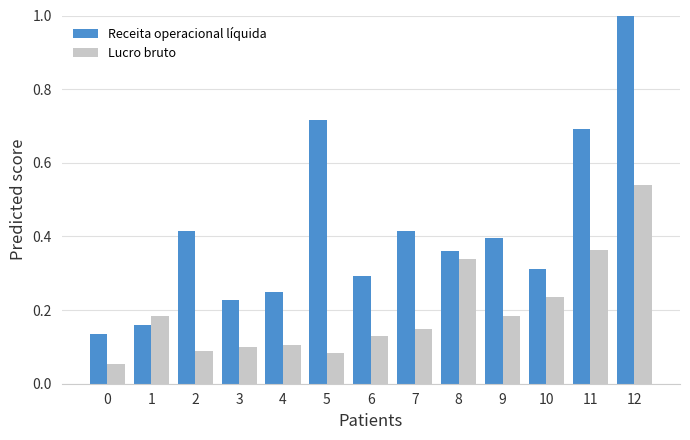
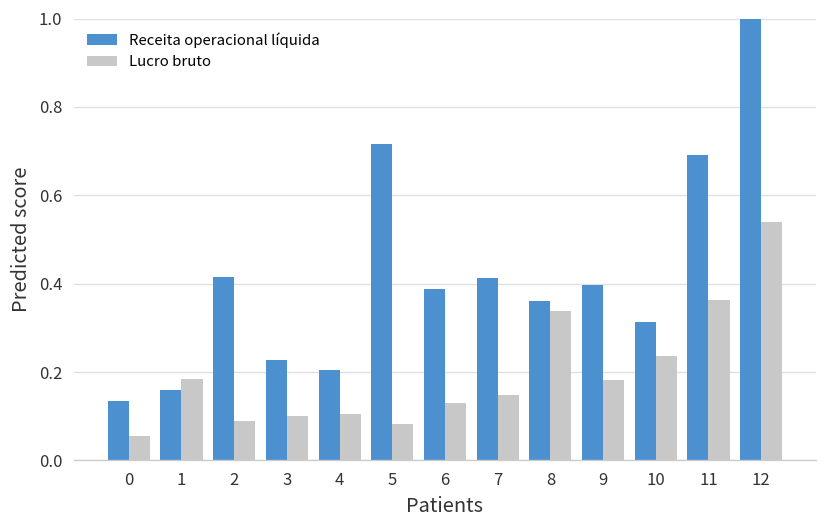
Receita operacional líquida, 4: 0.25 -> 0.21
Receita operacional líquida, 6: 0.29 -> 0.39
